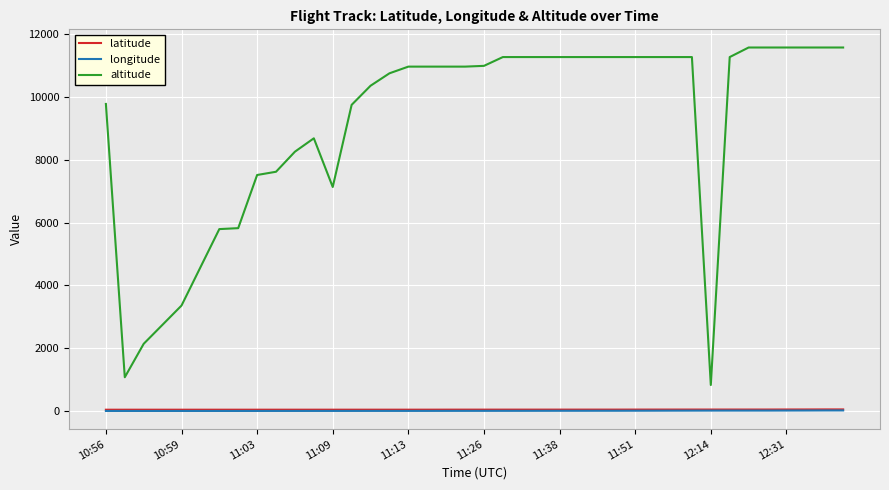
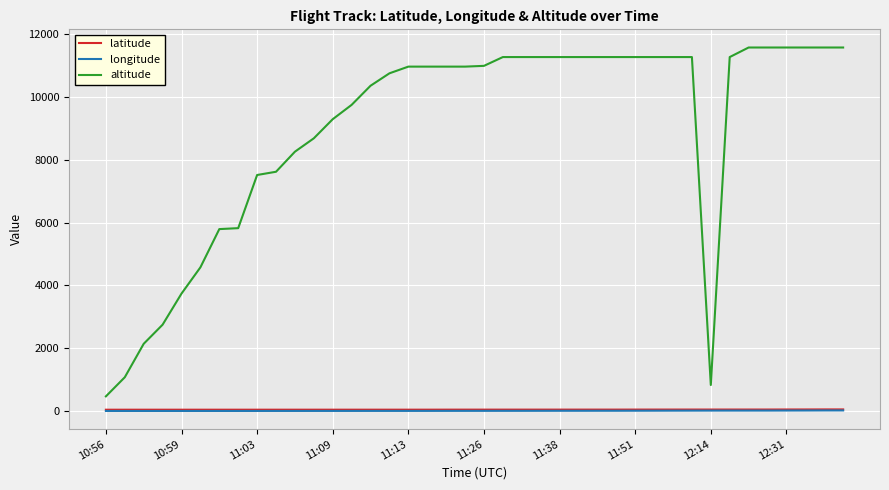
altitude, 10:56: 9800 -> 500
altitude, 10:59: 3400 -> 3700
altitude, 11:09: 7100 -> 9300
